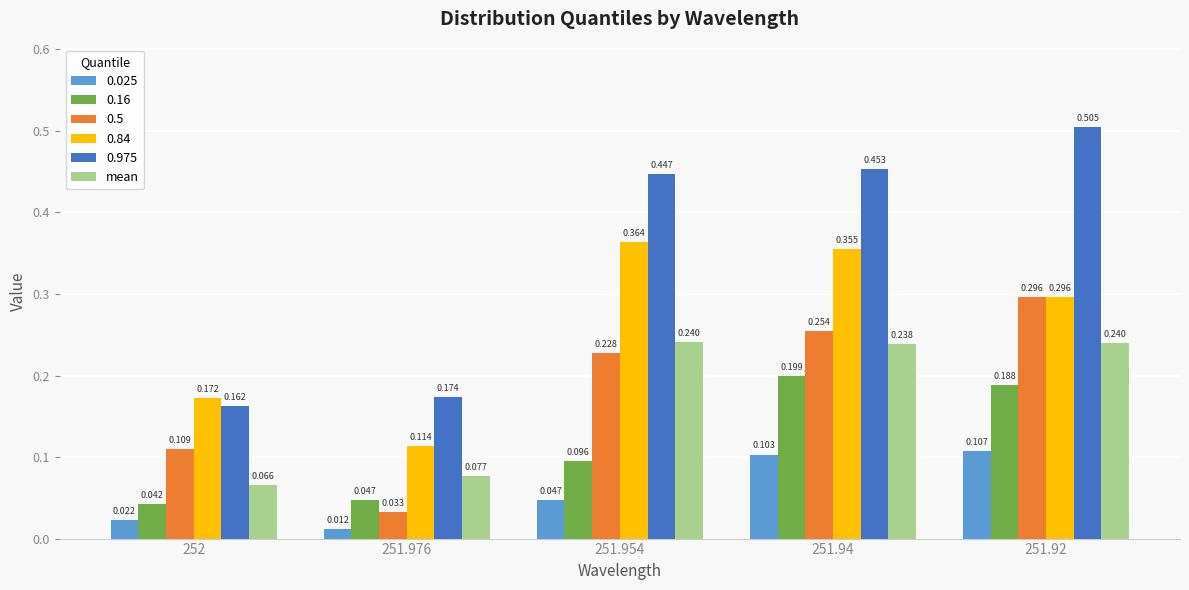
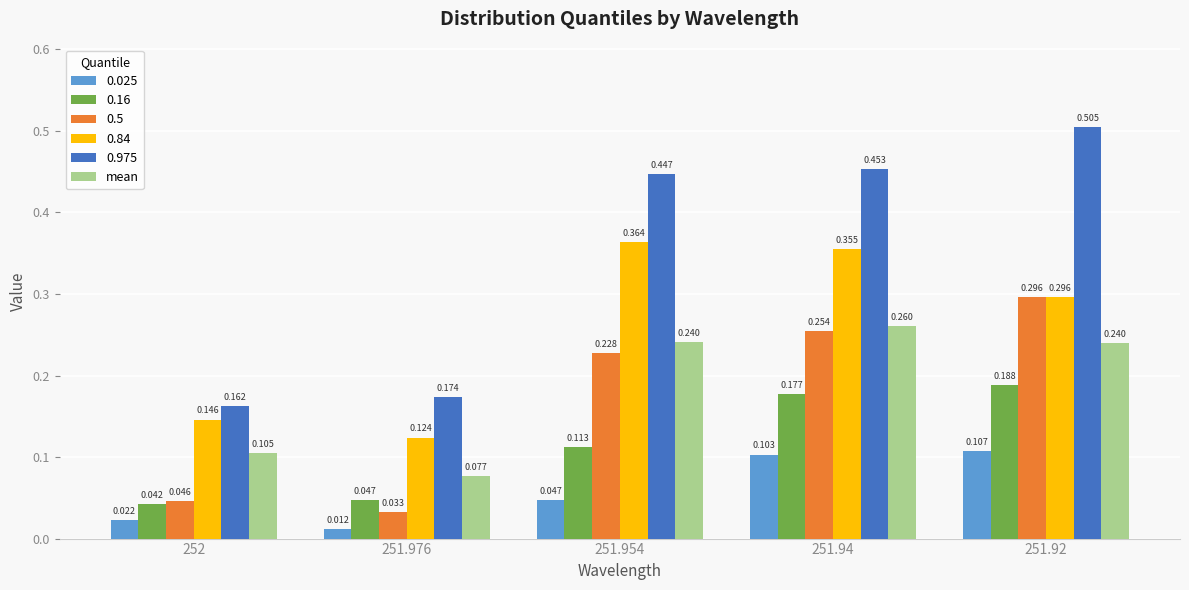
0.5, 252: 0.109 -> 0.046
0.84, 252: 0.172 -> 0.146
mean, 252: 0.066 -> 0.105
0.84, 251.976: 0.114 -> 0.124
0.16, 251.954: 0.096 -> 0.113
0.16, 251.94: 0.199 -> 0.177
mean, 251.94: 0.238 -> 0.260
